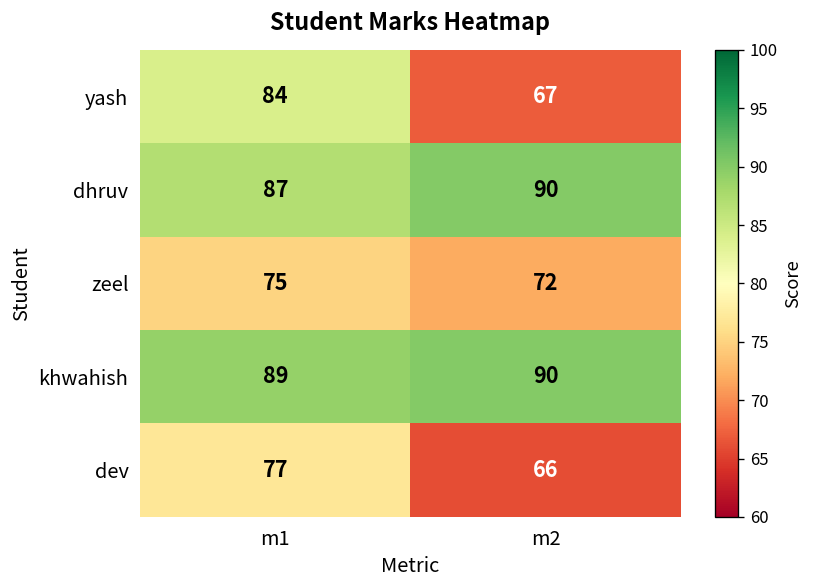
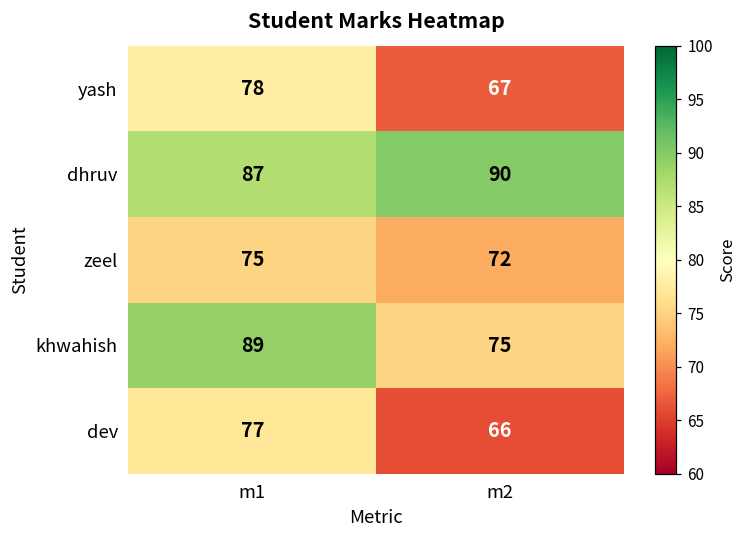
yash, m1: 84 -> 78
khwahish, m2: 90 -> 75
